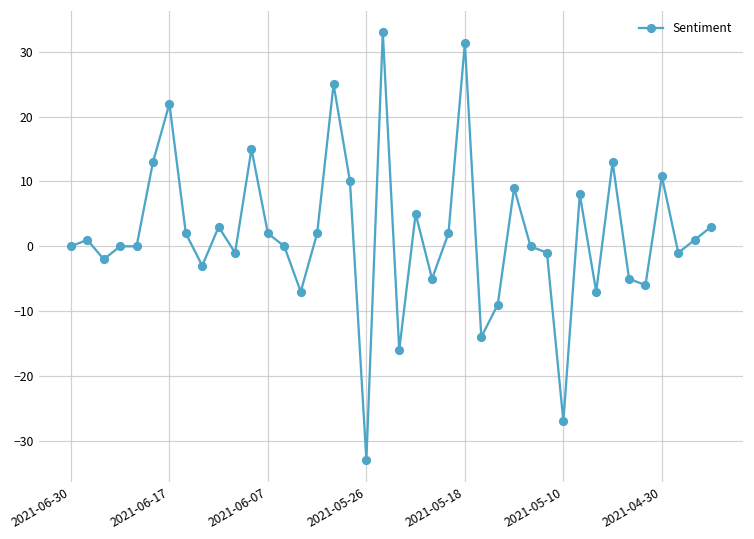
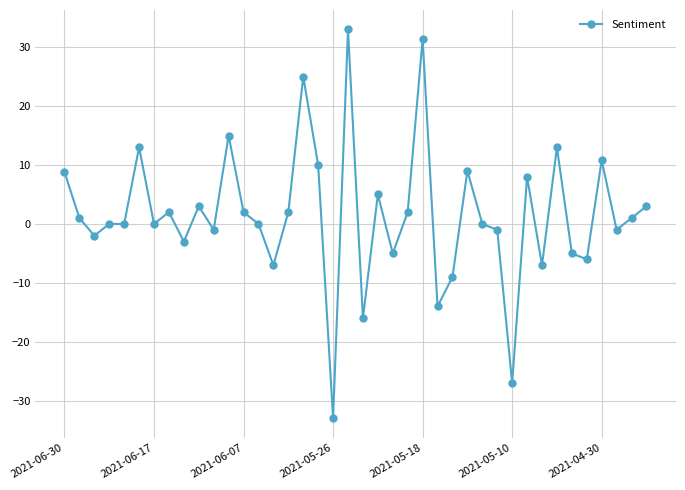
2021-06-30: 0 -> 9
2021-06-17: 22 -> 0
